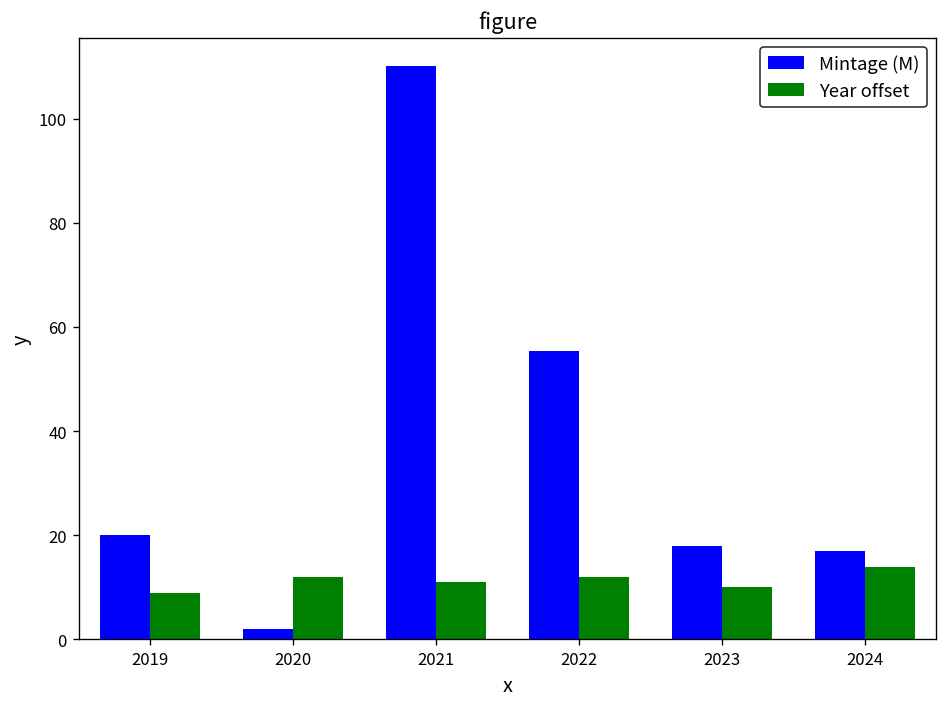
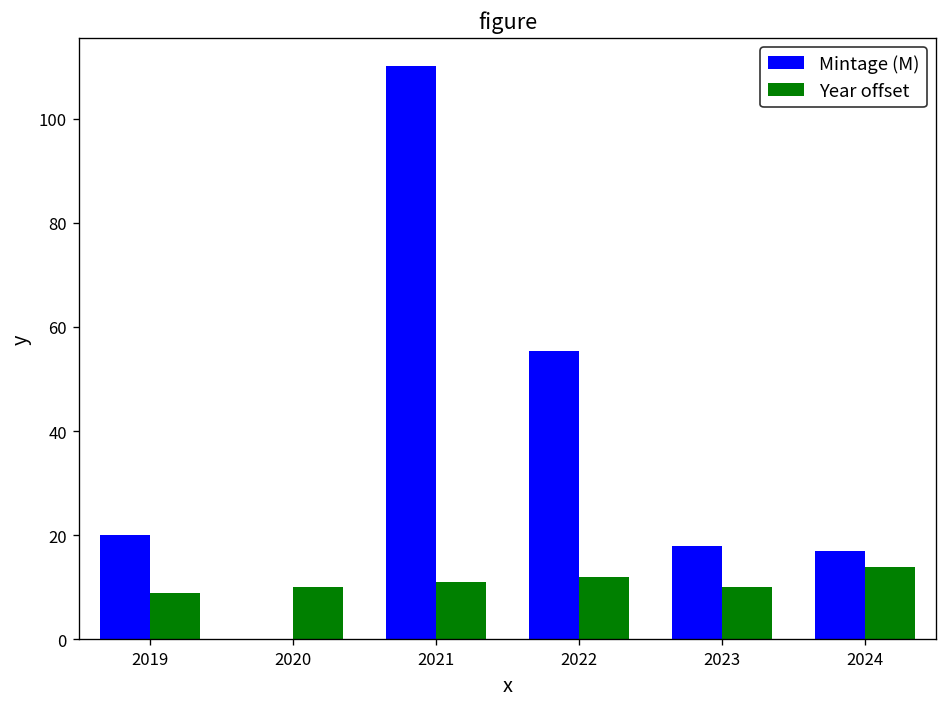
Mintage (M), 2020: 2 -> 0
Year offset, 2020: 12 -> 10
